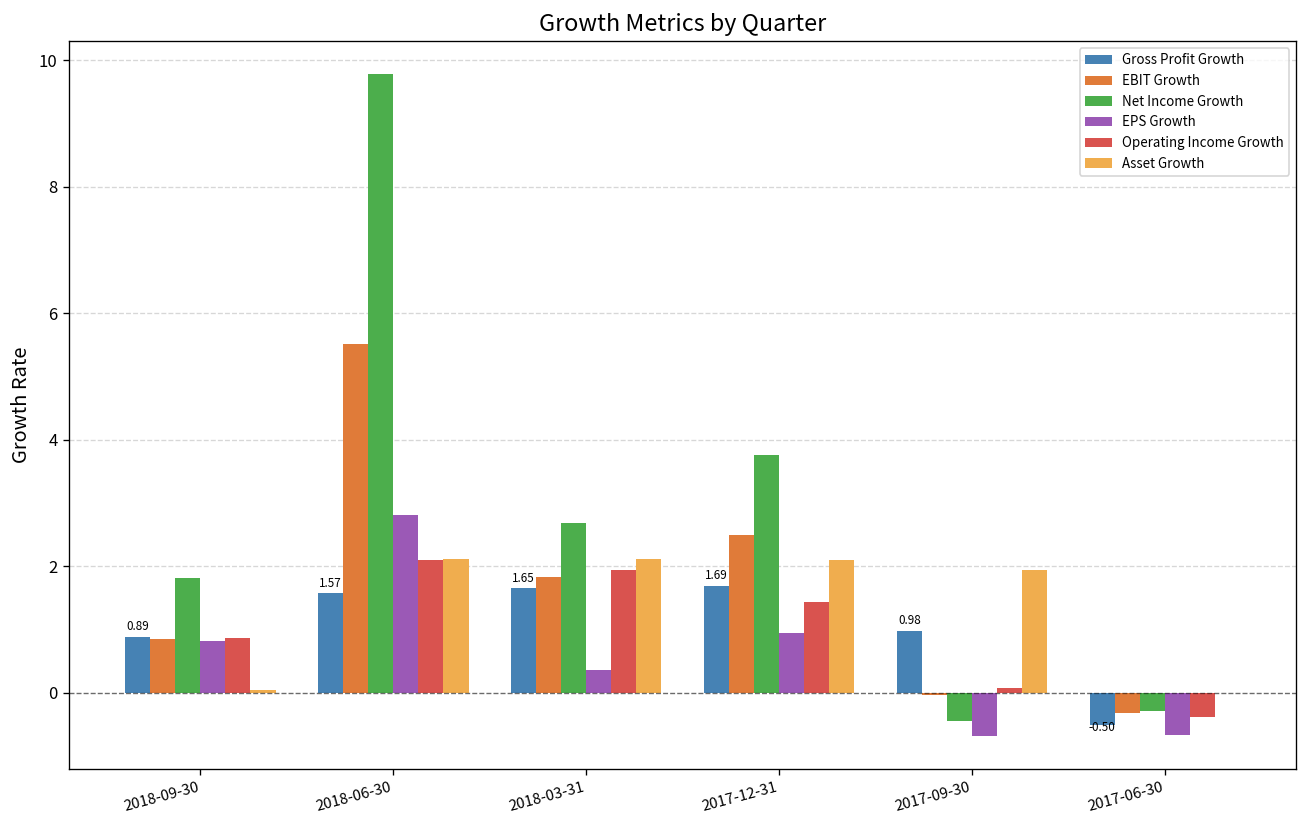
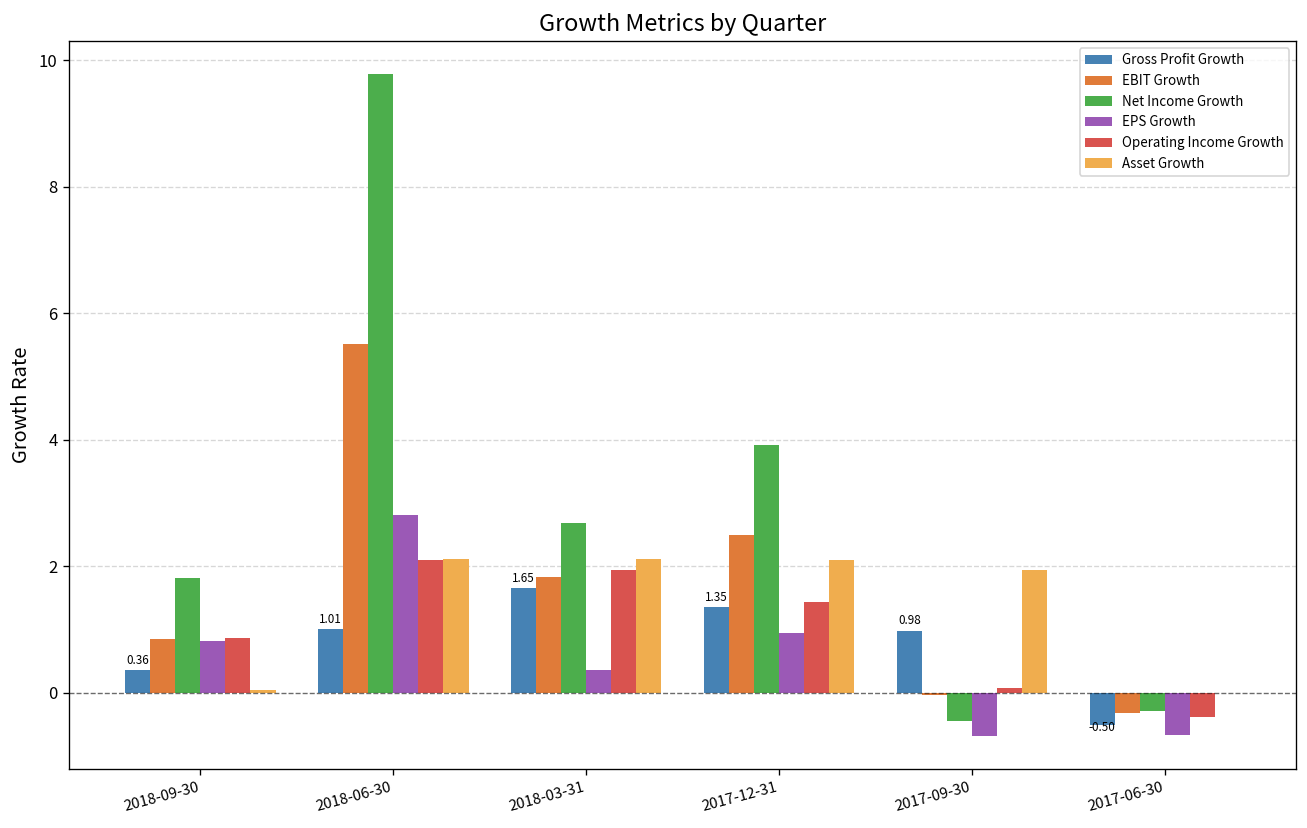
Gross Profit Growth, 2018-09-30: 0.89 -> 0.36
Gross Profit Growth, 2018-06-30: 1.57 -> 1.01
Gross Profit Growth, 2017-12-31: 1.69 -> 1.35
Net Income Growth, 2017-12-31: 3.8 -> 3.9
